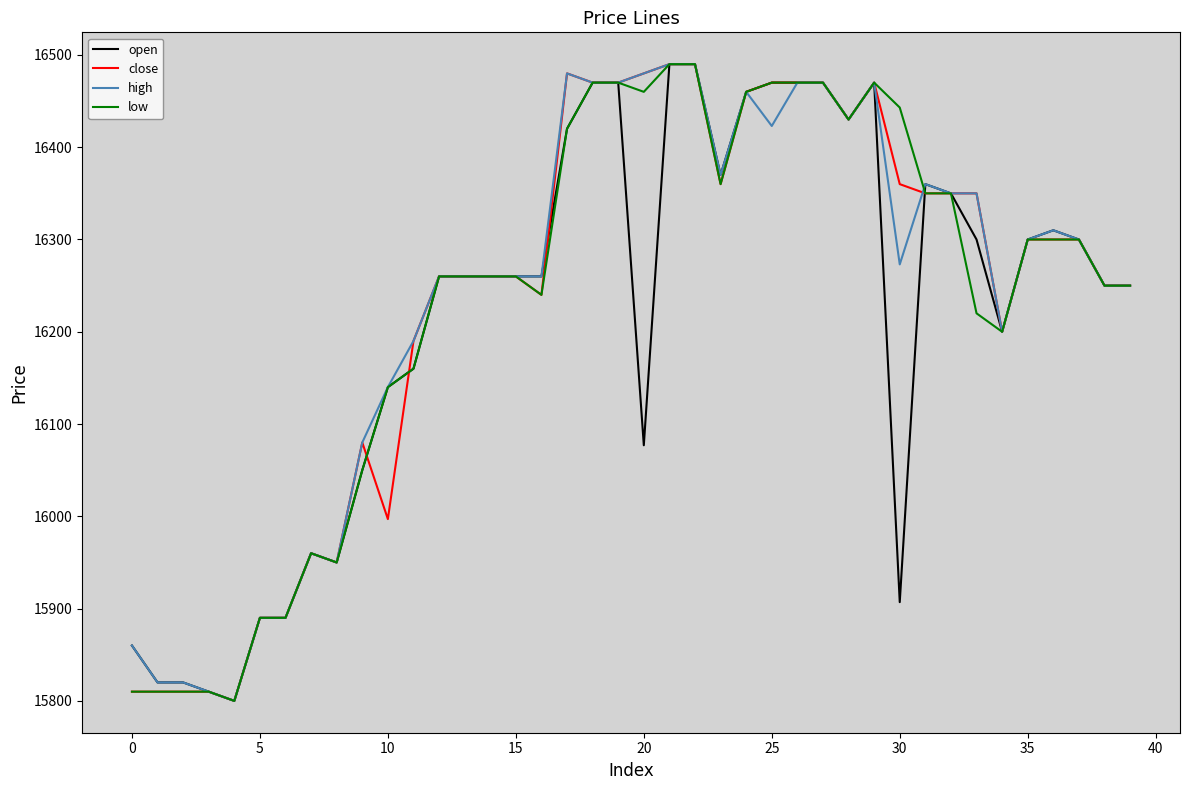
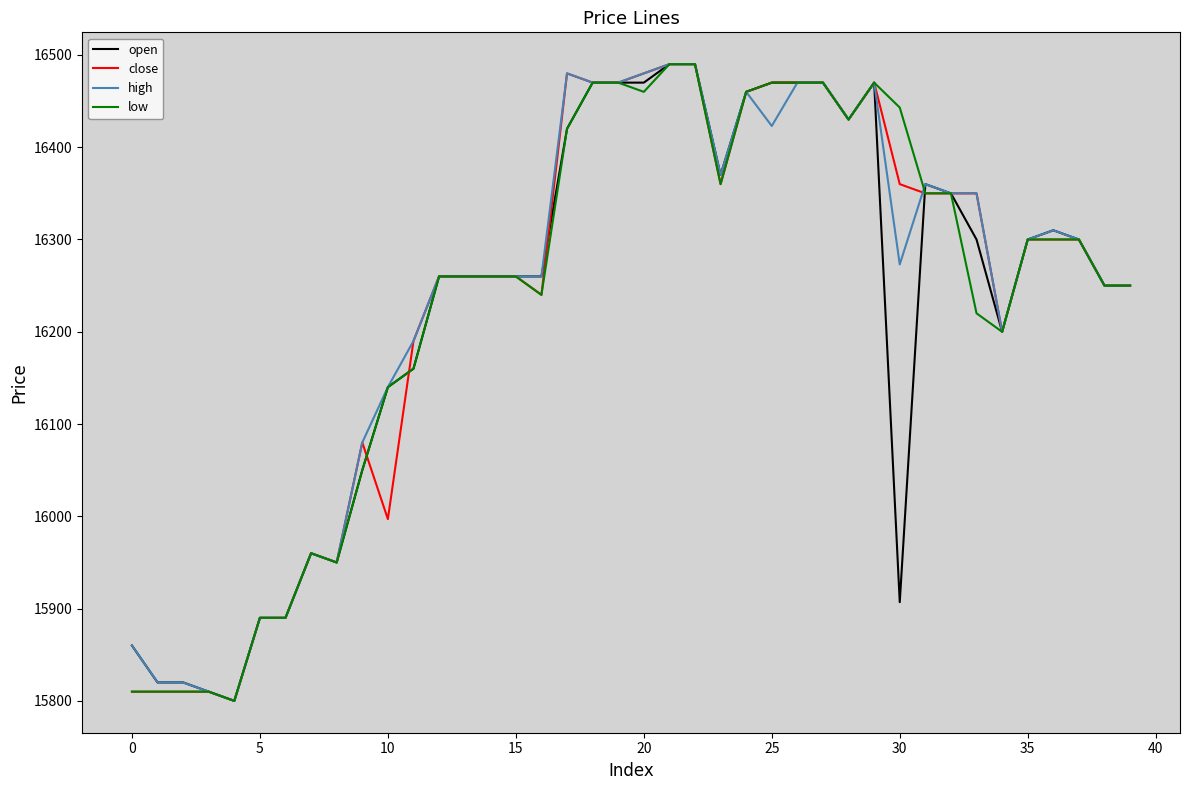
open, 20: 16080 -> 16470
